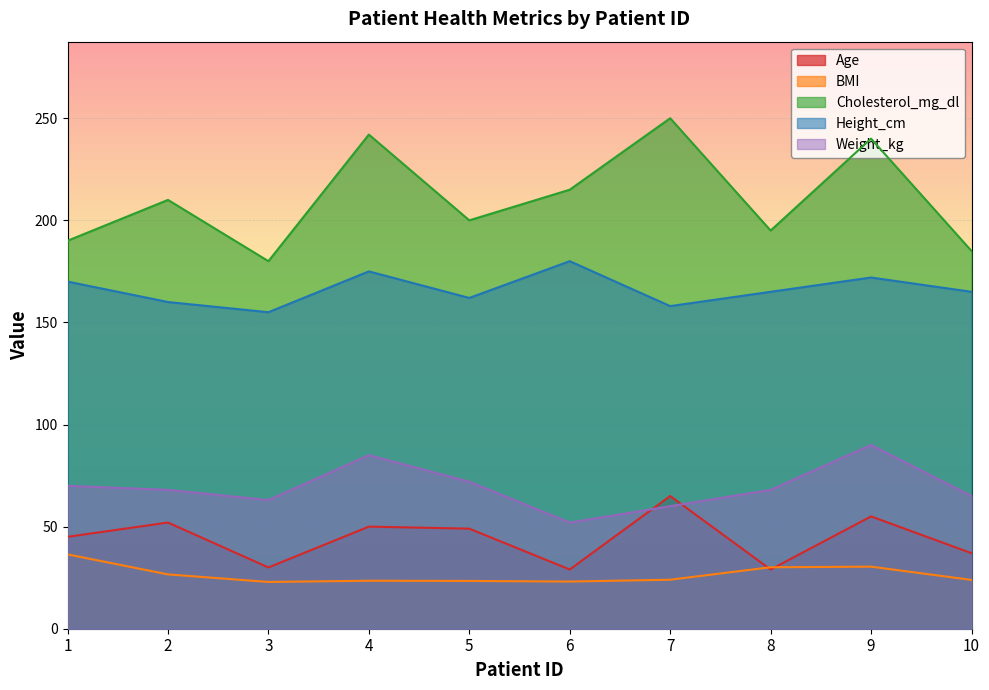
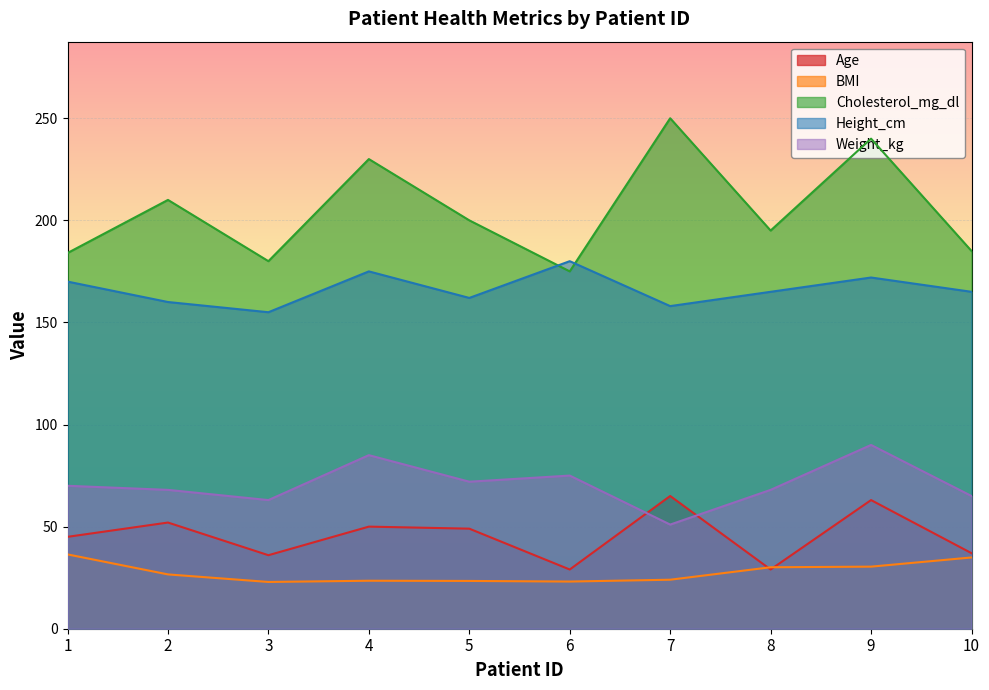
Cholesterol_mg_dl, 1: 190 -> 184
Age, 3: 30 -> 36
Cholesterol_mg_dl, 4: 242 -> 230
Cholesterol_mg_dl, 6: 215 -> 175
Weight_kg, 6: 52 -> 75
Weight_kg, 7: 60 -> 51
Age, 9: 55 -> 63
BMI, 10: 24 -> 35
